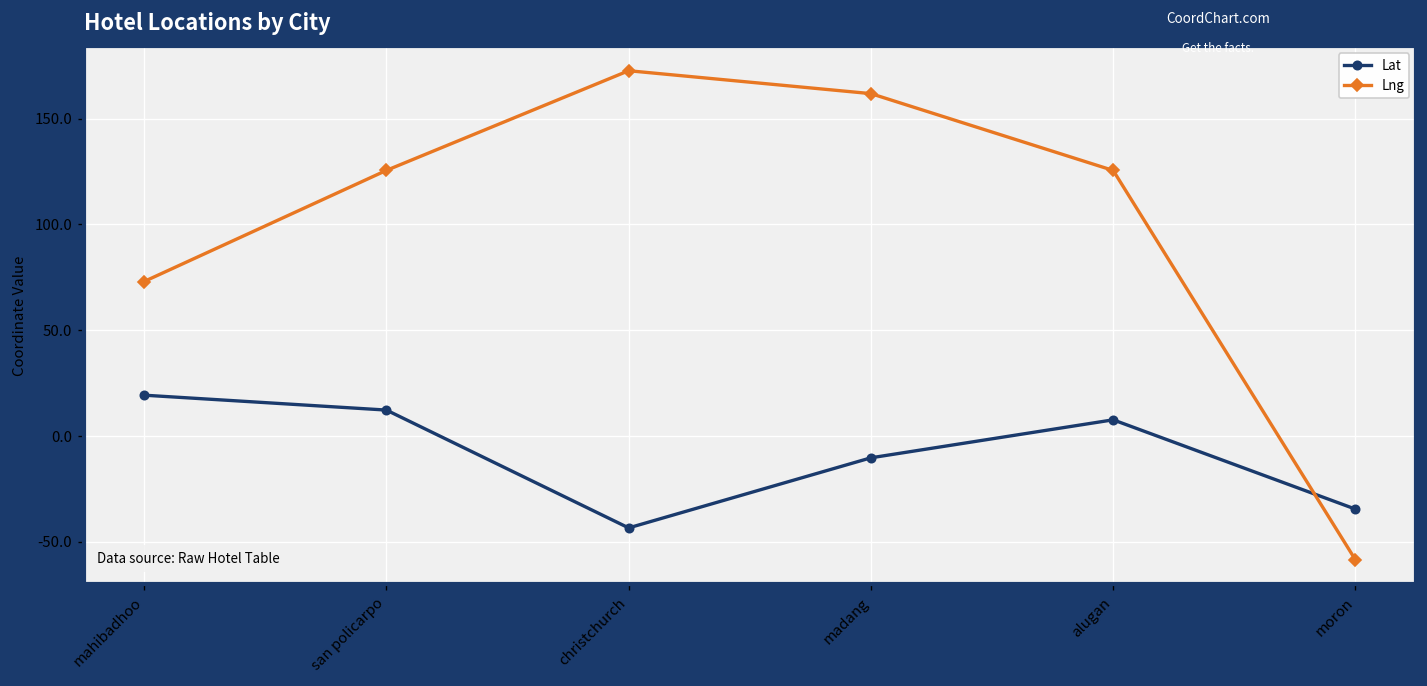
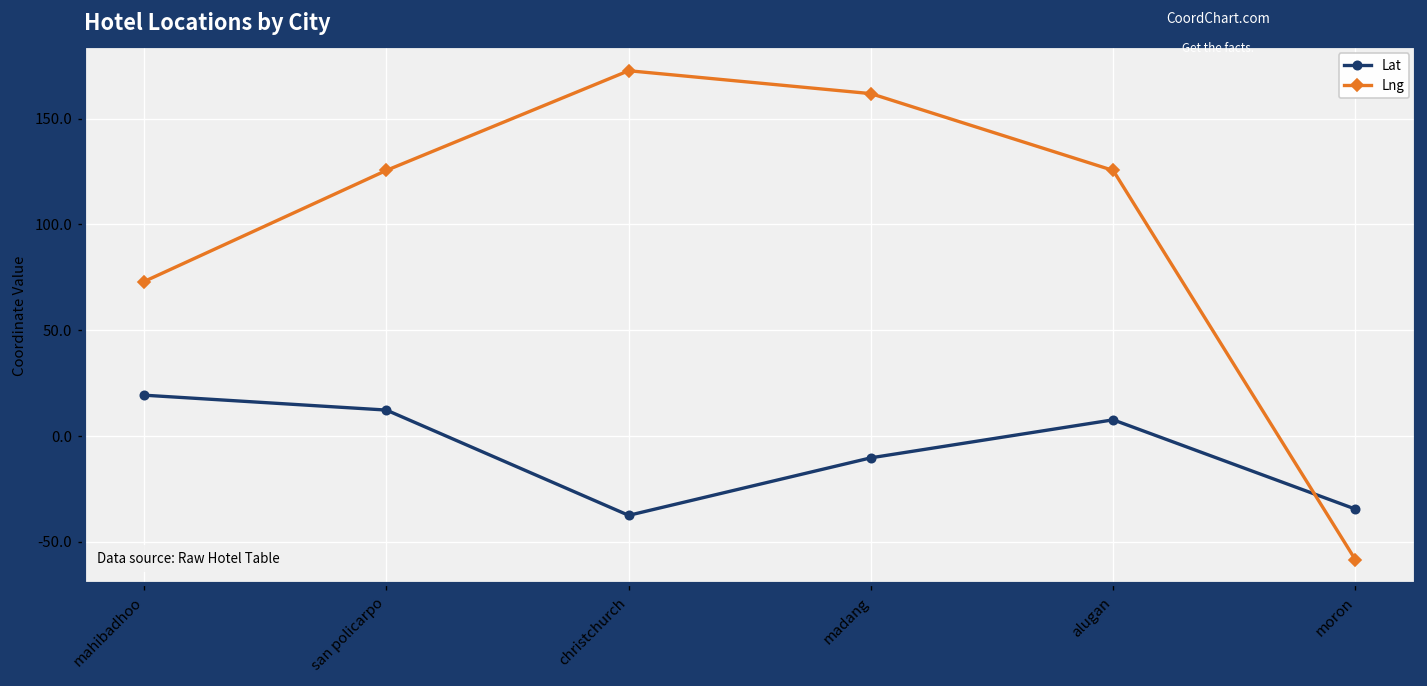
Lat, christchurch: -44 -> -38
